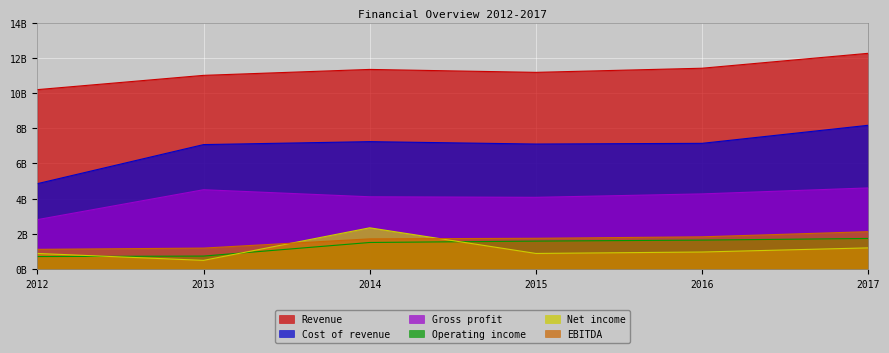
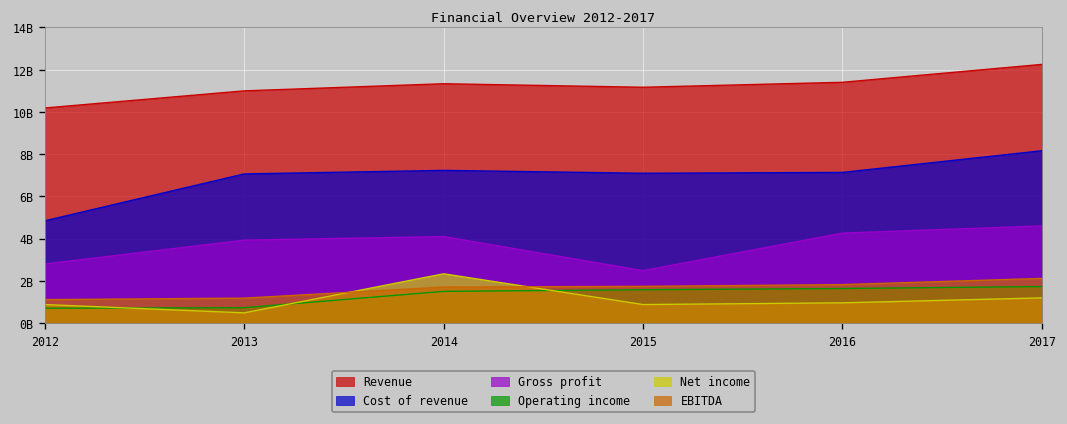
Gross profit, 2013: 4500000000 -> 3900000000
Gross profit, 2015: 4100000000 -> 2500000000
